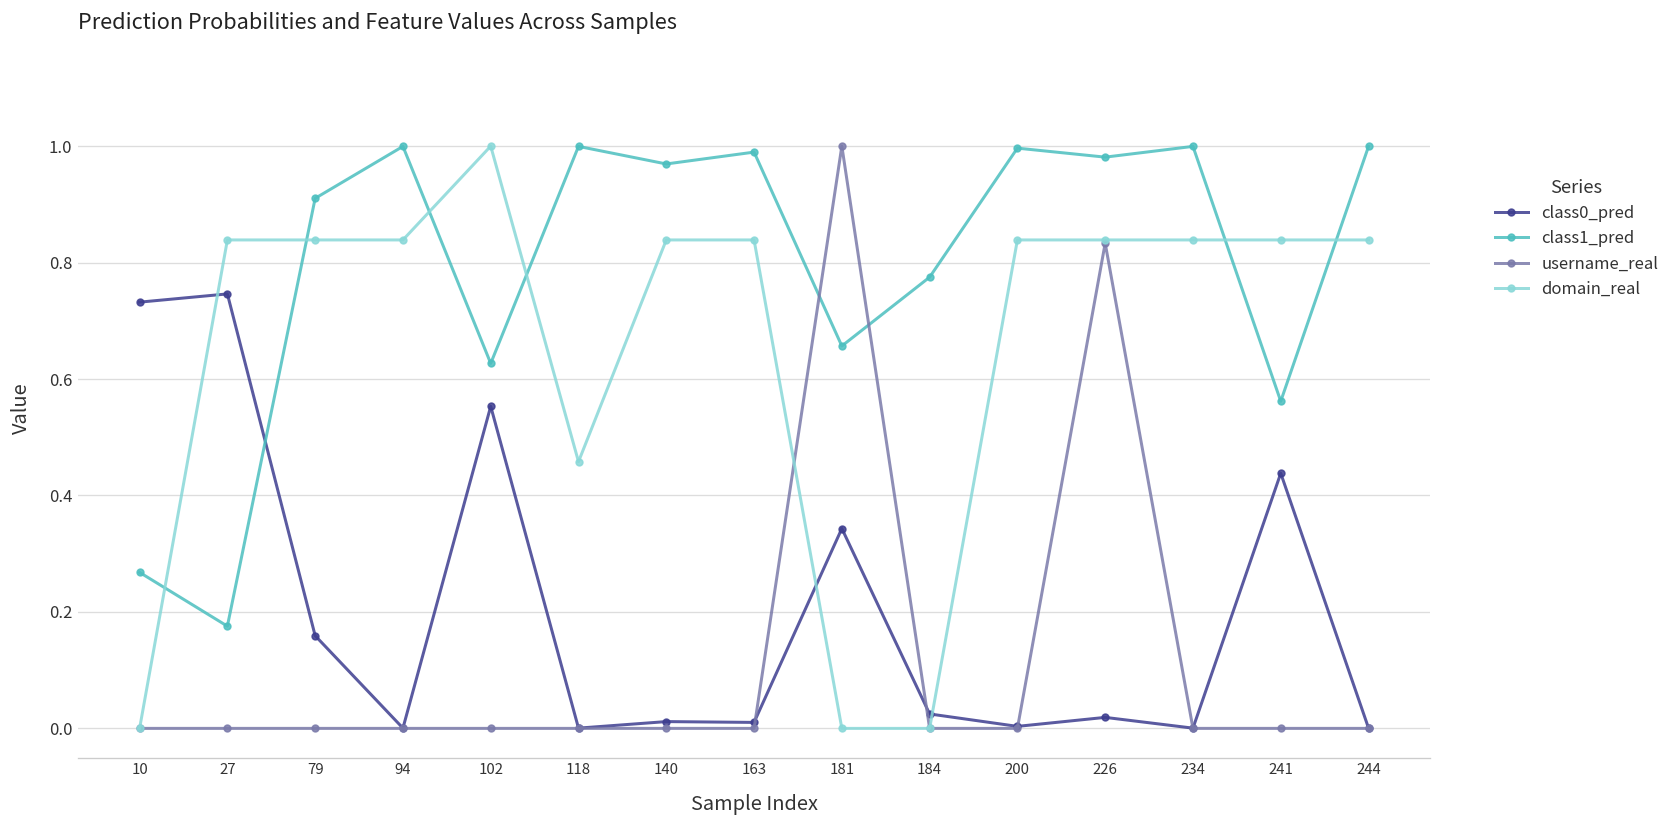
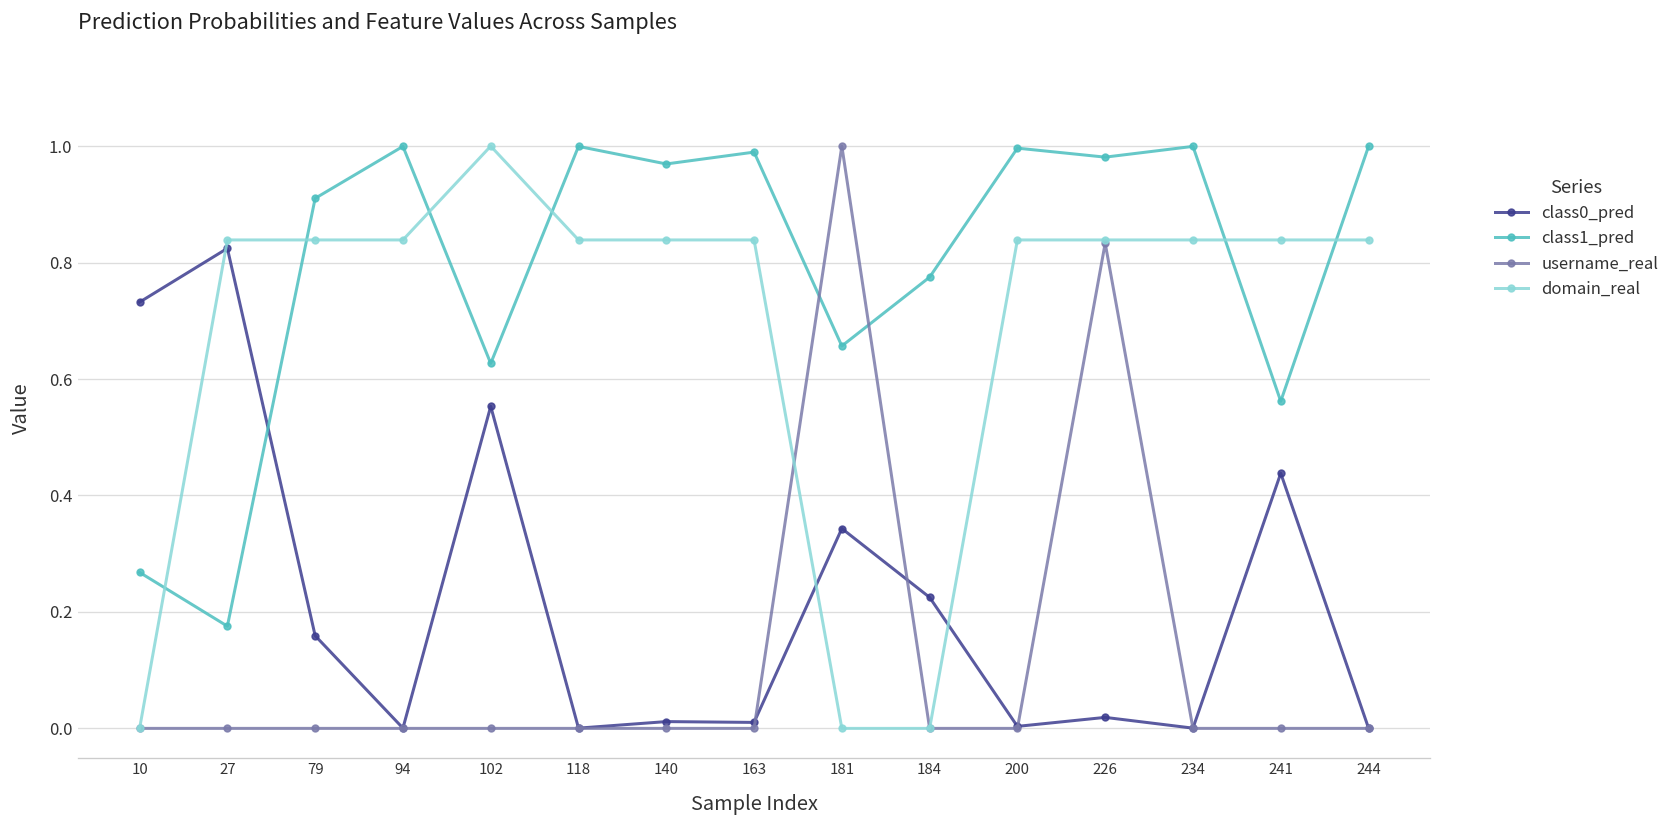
class0_pred, 27: 0.75 -> 0.82
domain_real, 118: 0.46 -> 0.84
class0_pred, 184: 0.02 -> 0.23
